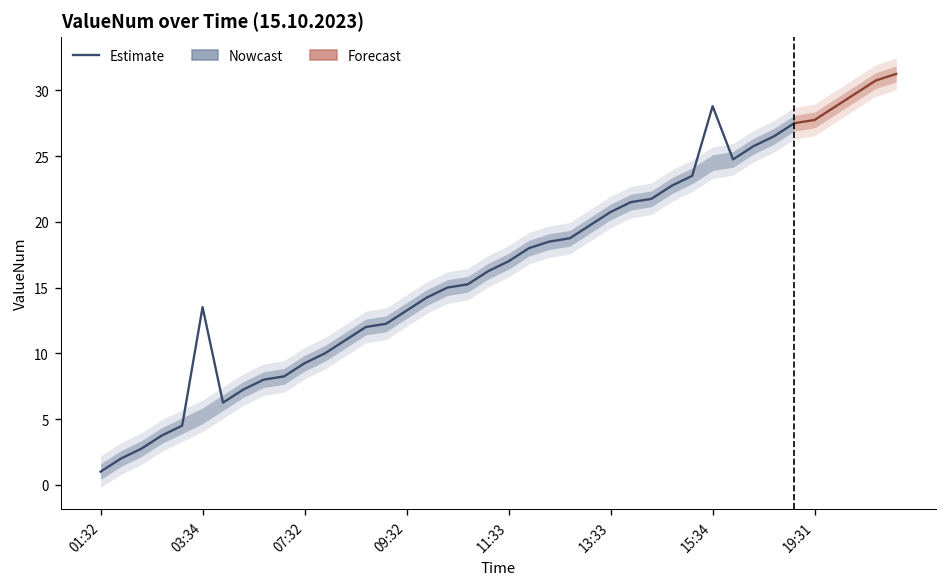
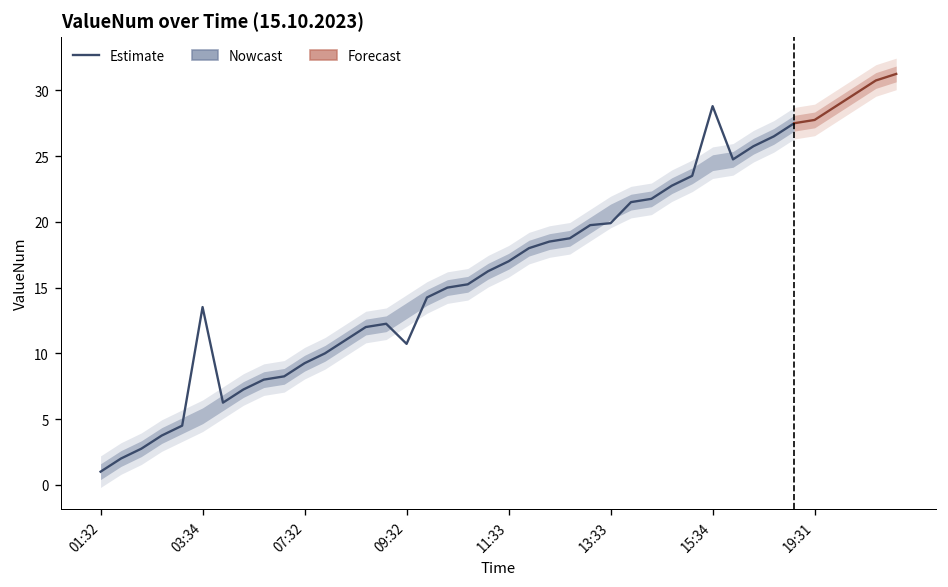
Estimate, 09:32: 13.3 -> 10.7
Estimate, 13:33: 20.8 -> 19.9
